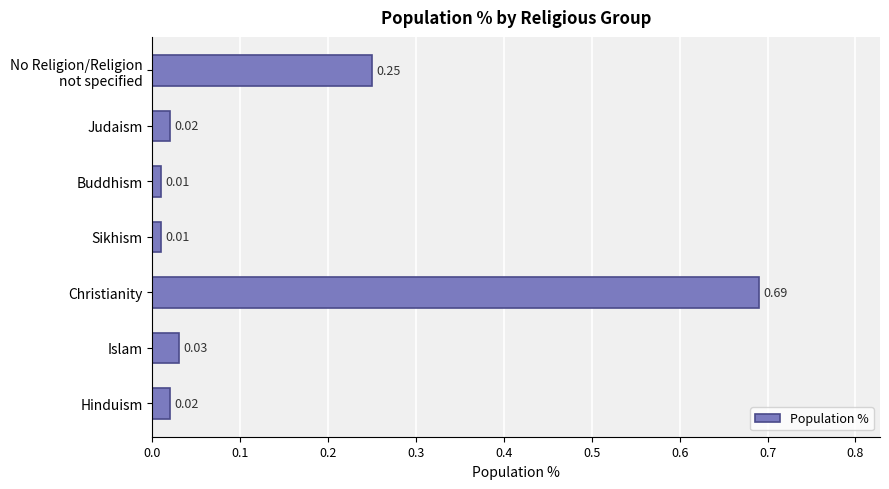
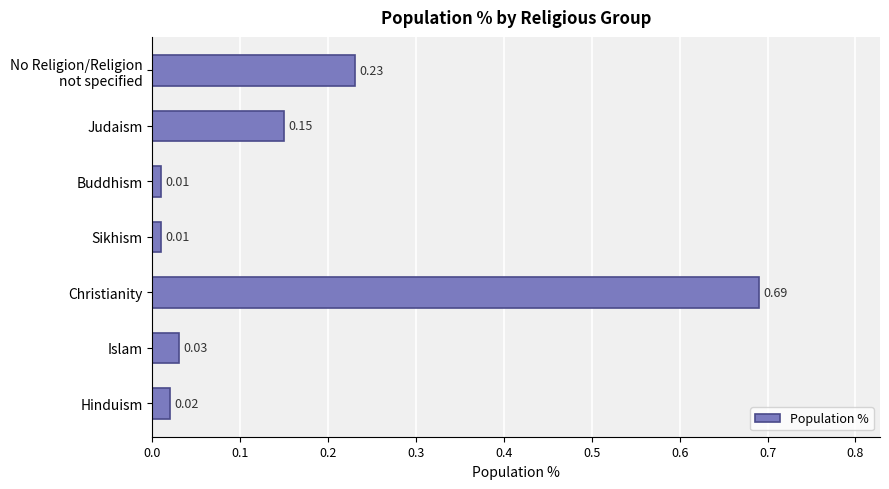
No Religion/Religion not specified: 0.25 -> 0.23
Judaism: 0.02 -> 0.15
